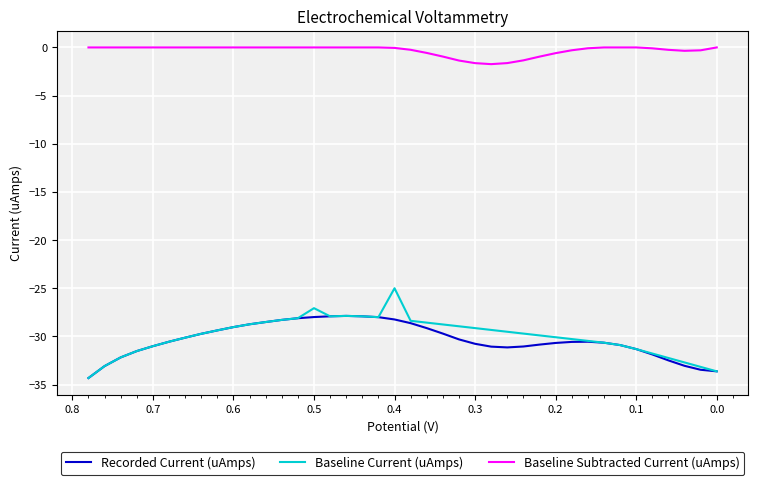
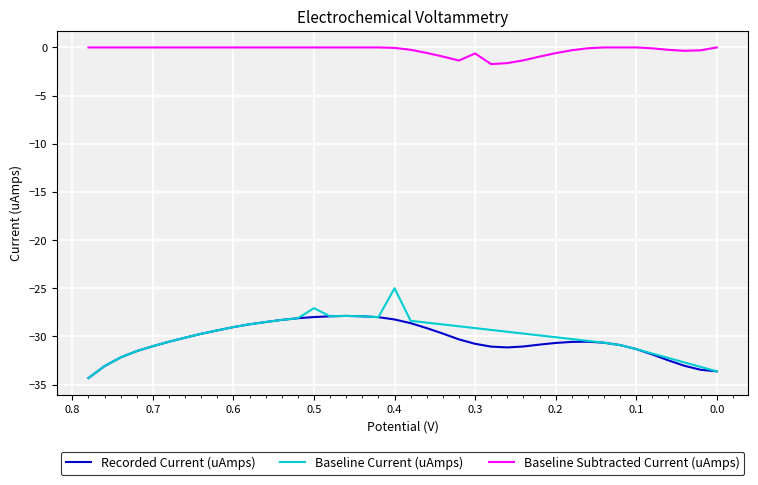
Baseline Subtracted Current (uAmps), 0.3: -2 -> -1
